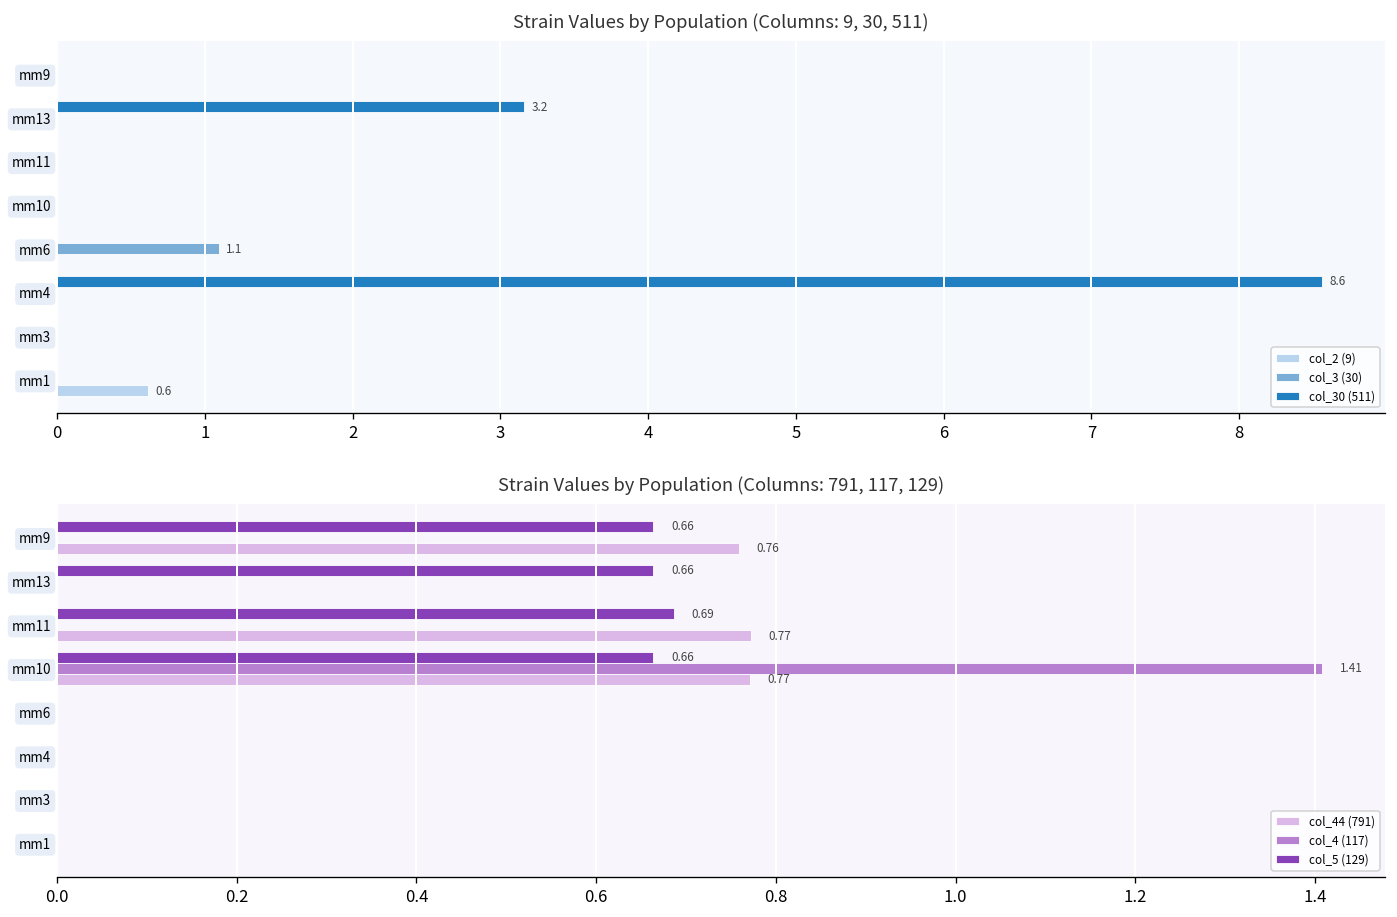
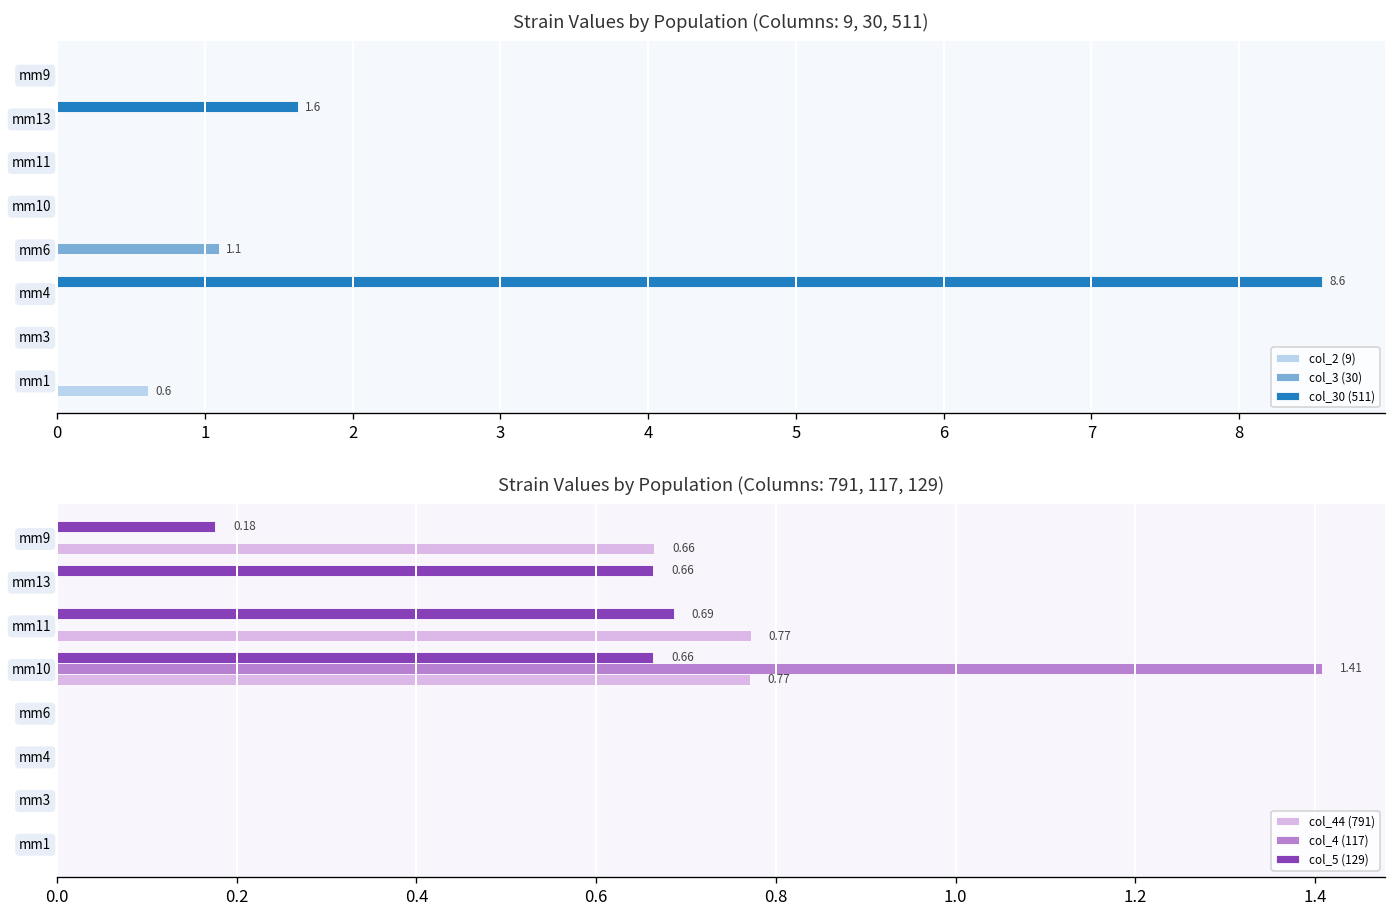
Strain Values by Population (Columns: 9, 30, 511), col_30 (511), mm13: 3.2 -> 1.6
Strain Values by Population (Columns: 791, 117, 129), col_5 (129), mm9: 0.66 -> 0.18
Strain Values by Population (Columns: 791, 117, 129), col_44 (791), mm9: 0.76 -> 0.66
